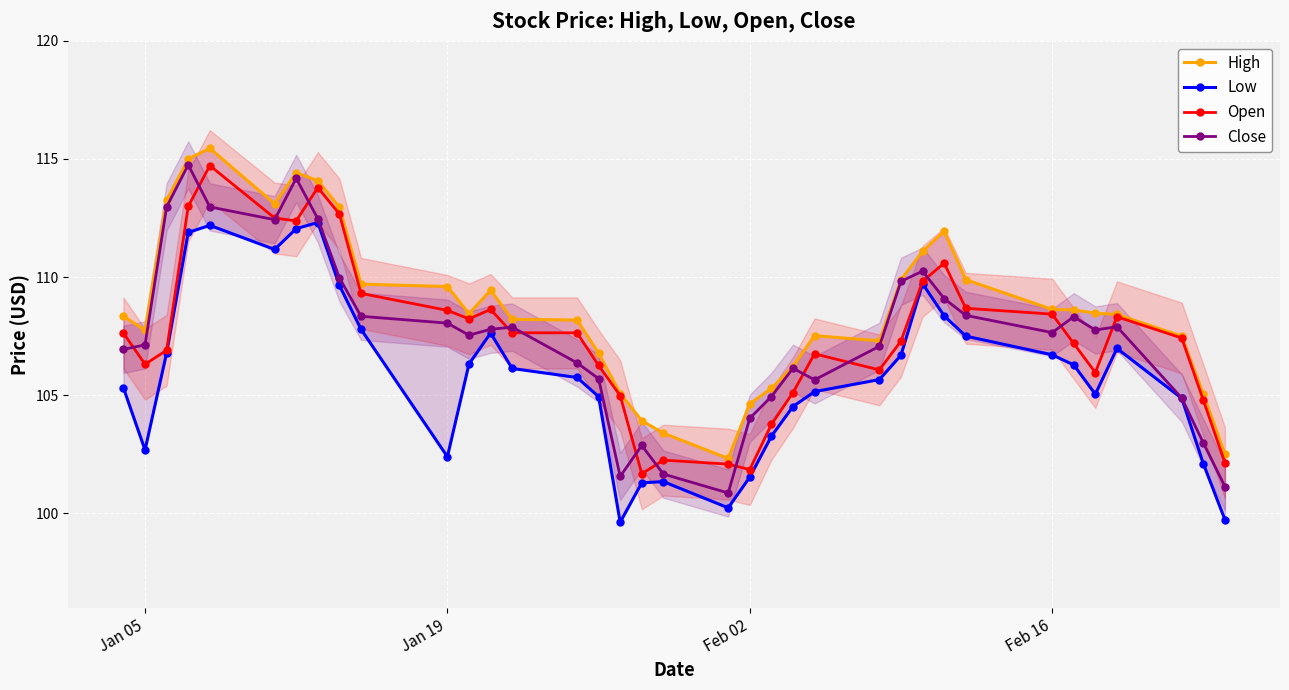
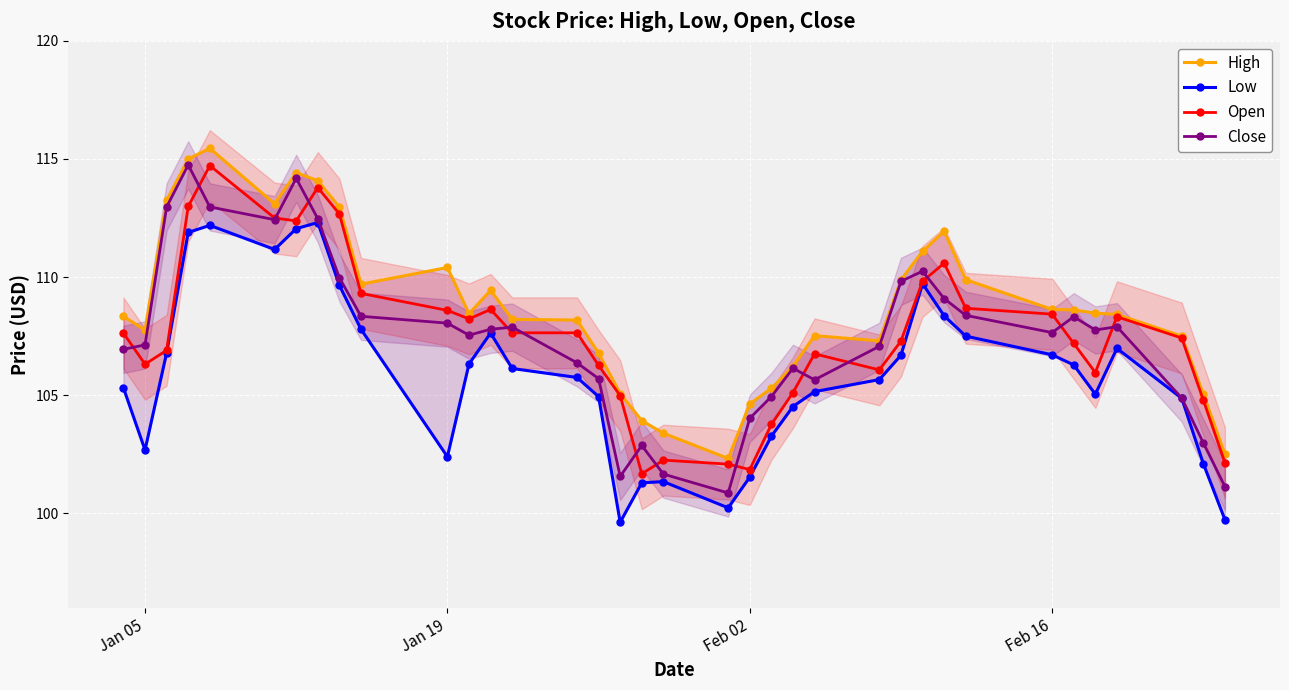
High, Jan 19: 109.6 -> 110.4
